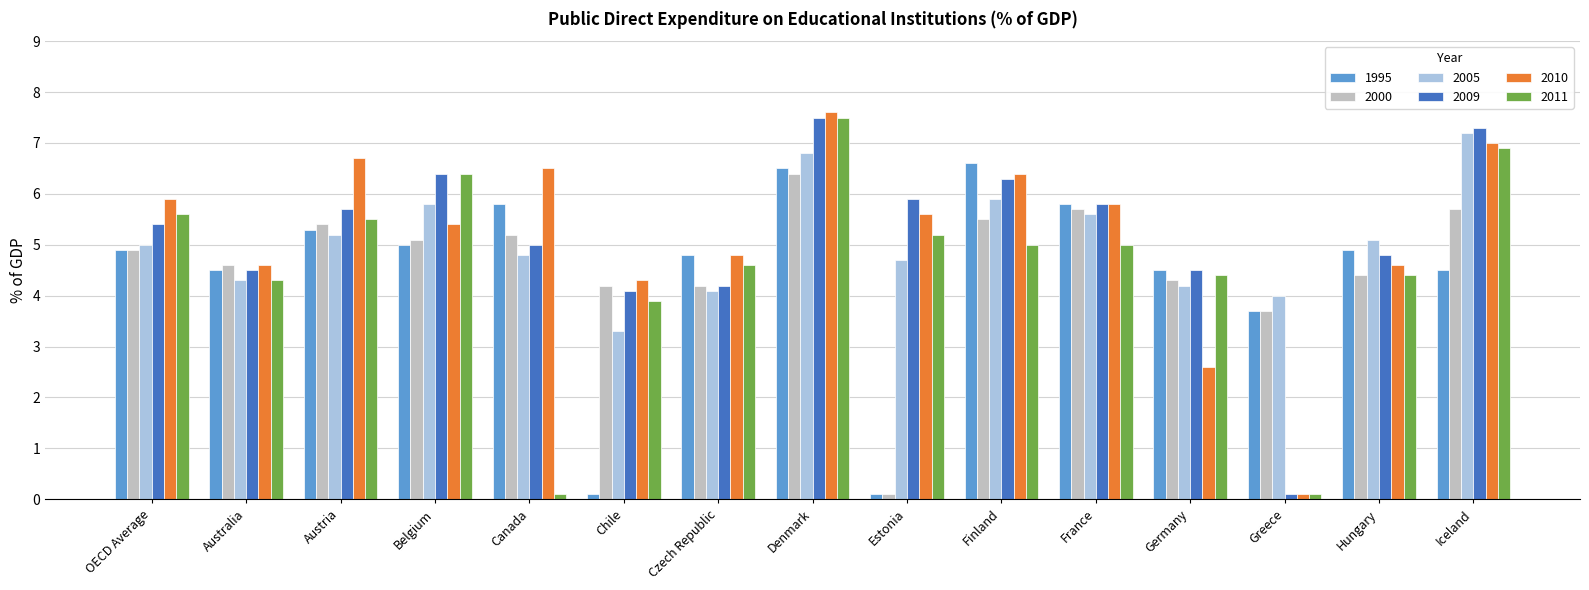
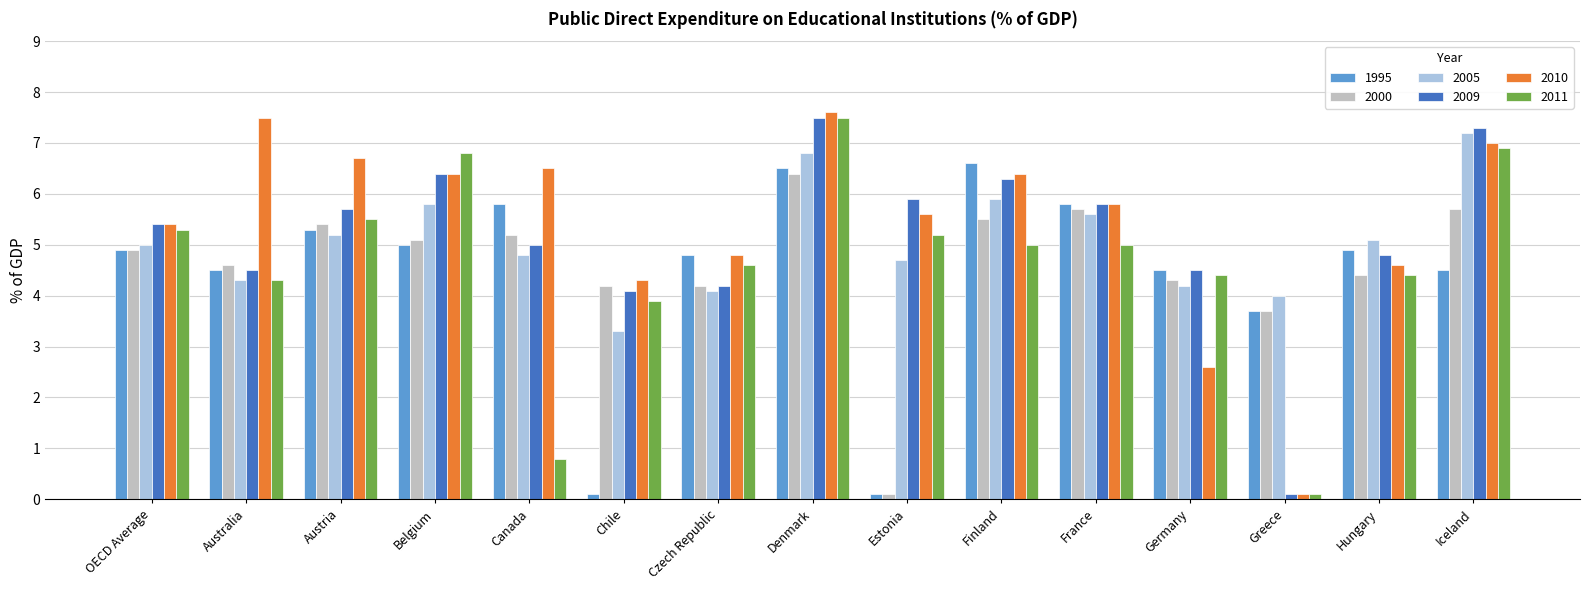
2010, OECD Average: 5.9 -> 5.4
2011, OECD Average: 5.6 -> 5.3
2010, Australia: 4.6 -> 7.5
2010, Belgium: 5.4 -> 6.4
2011, Belgium: 6.4 -> 6.8
2011, Canada: 0.1 -> 0.8
